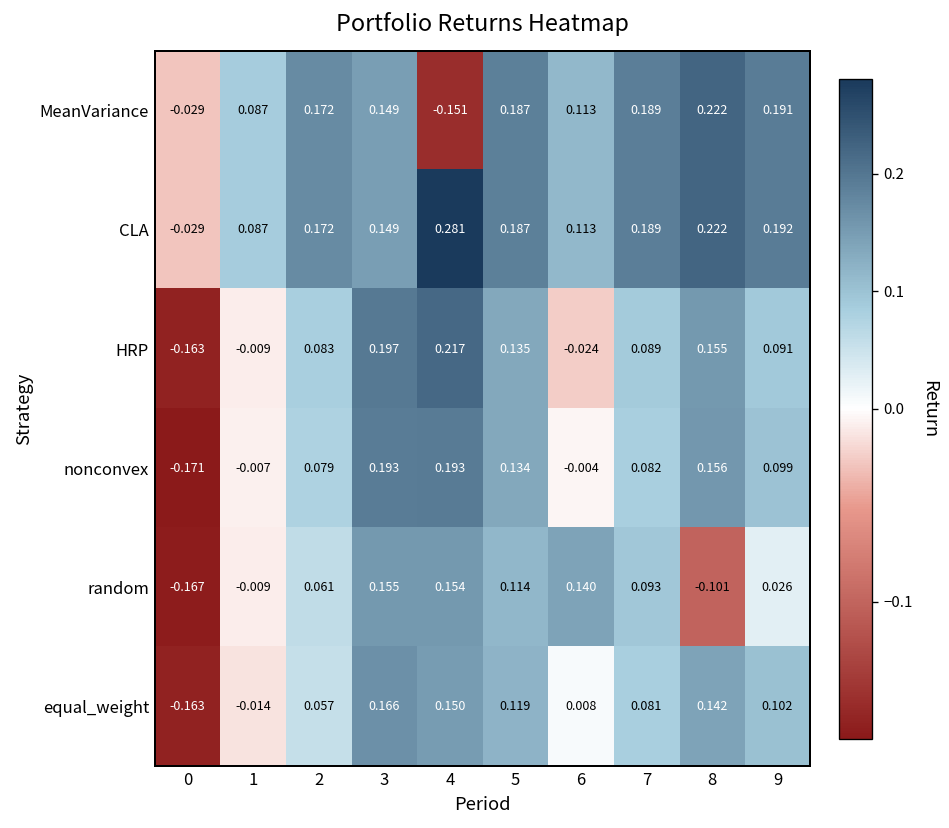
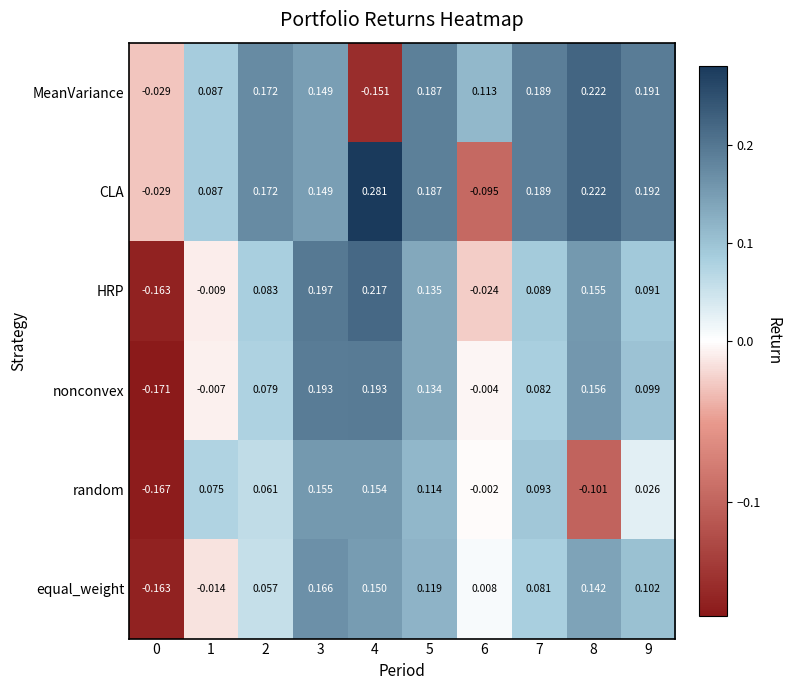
CLA, 6: 0.113 -> -0.095
random, 1: -0.009 -> 0.075
random, 6: 0.140 -> -0.002
